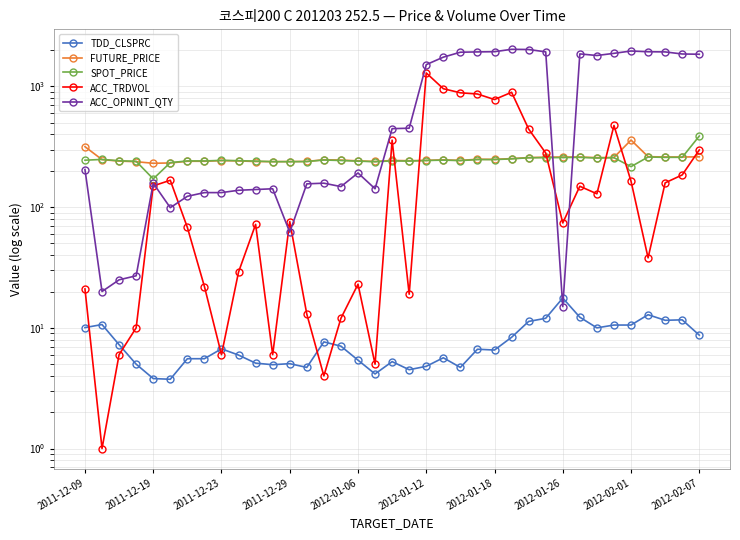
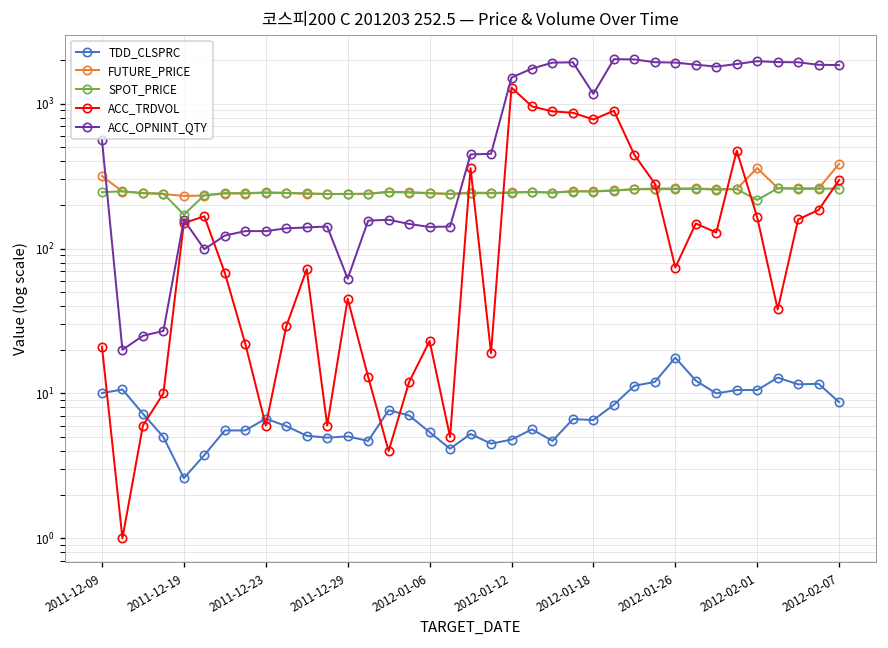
ACC_OPNINT_QTY, 2011-12-09: 210 -> 600
TDD_CLSPRC, 2011-12-19: 3.8 -> 2.6
ACC_TRDVOL, 2011-12-29: 80 -> 45
ACC_OPNINT_QTY, 2012-01-06: 190 -> 140
ACC_OPNINT_QTY, 2012-01-18: 1900 -> 1200
ACC_OPNINT_QTY, 2012-01-26: 15 -> 1900
FUTURE_PRICE, 2012-02-07: 260 -> 380
SPOT_PRICE, 2012-02-07: 390 -> 260
